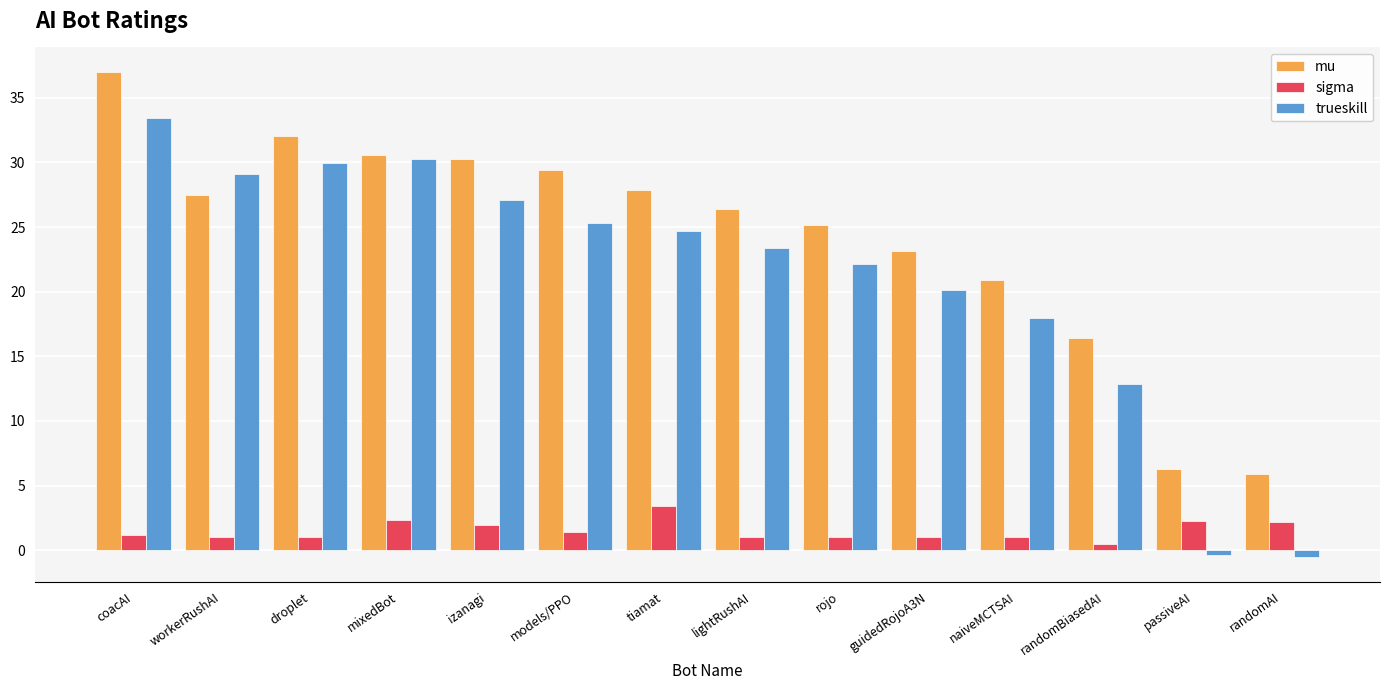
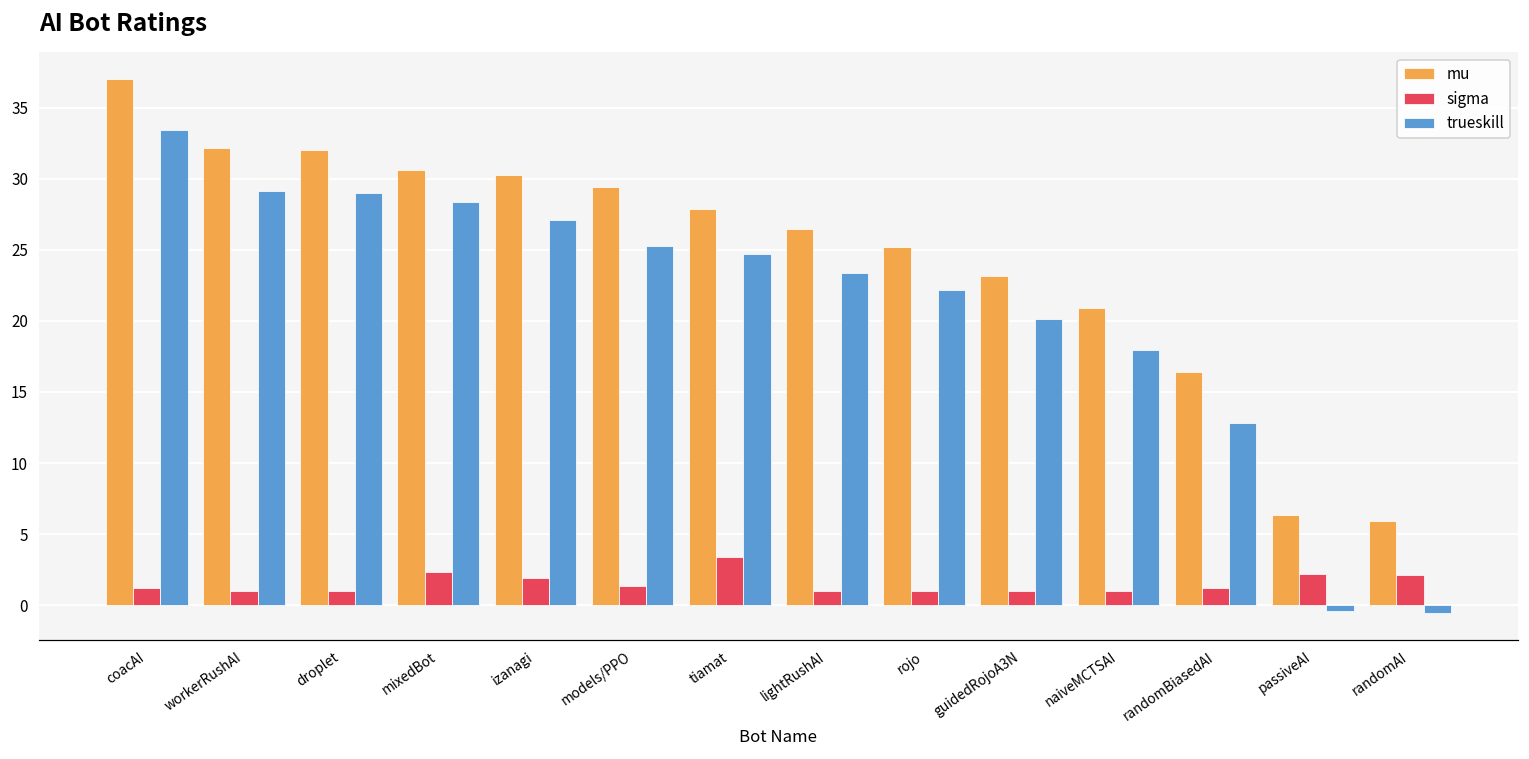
mu, workerRushAI: 27.4 -> 32.2
trueskill, droplet: 29.9 -> 29.0
trueskill, mixedBot: 30.3 -> 28.3
sigma, randomBiasedAI: 0.5 -> 1.2
